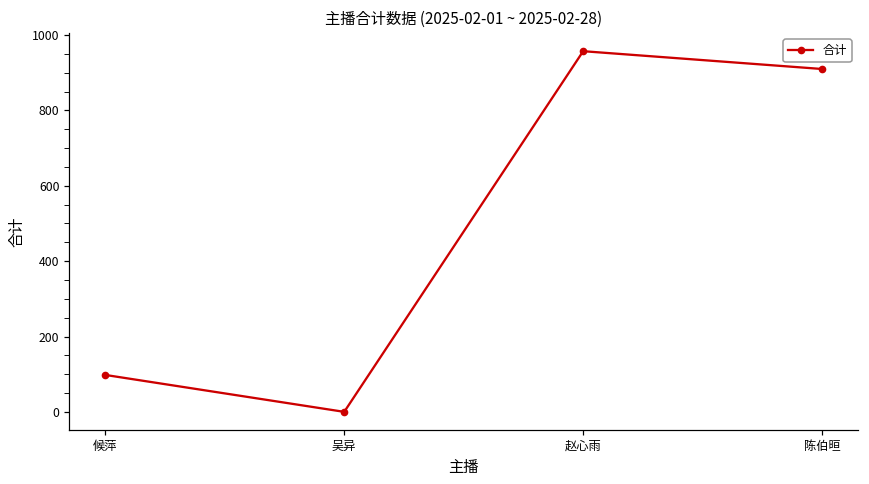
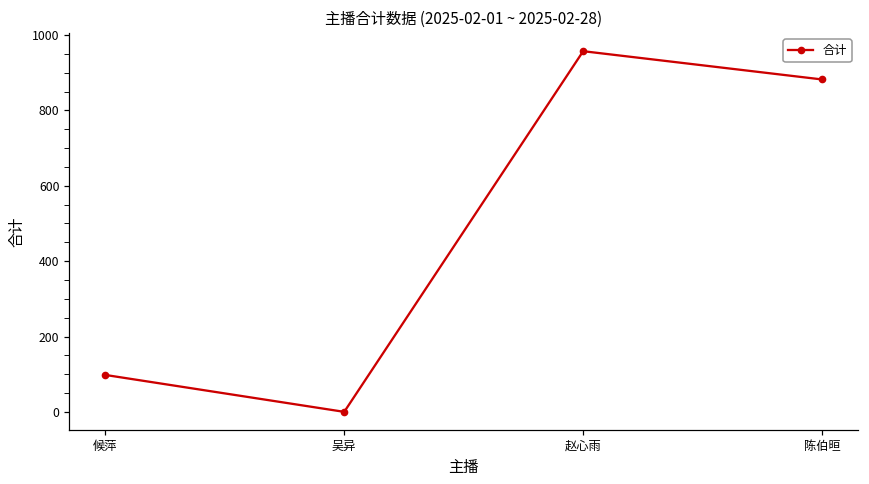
陈伯晅: 910 -> 880
